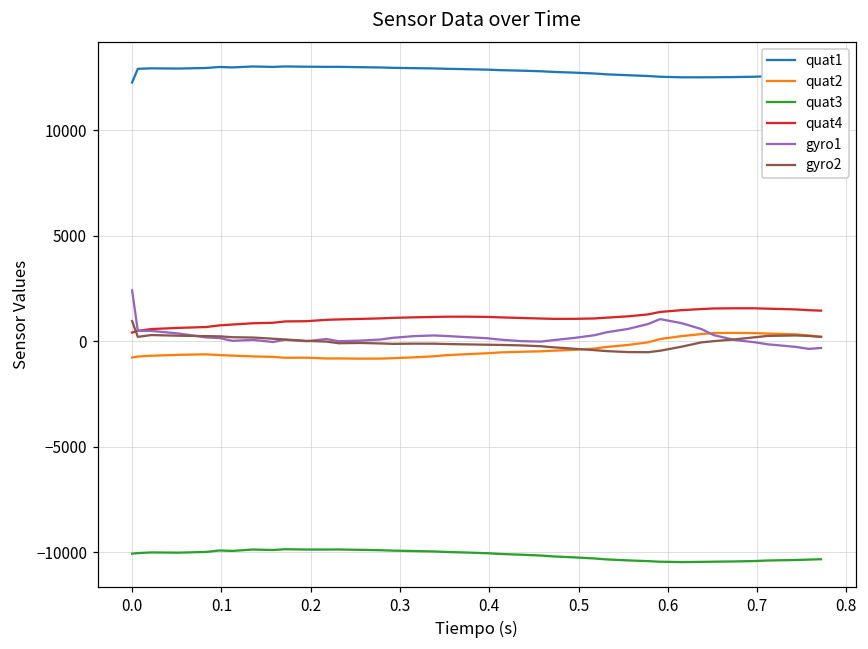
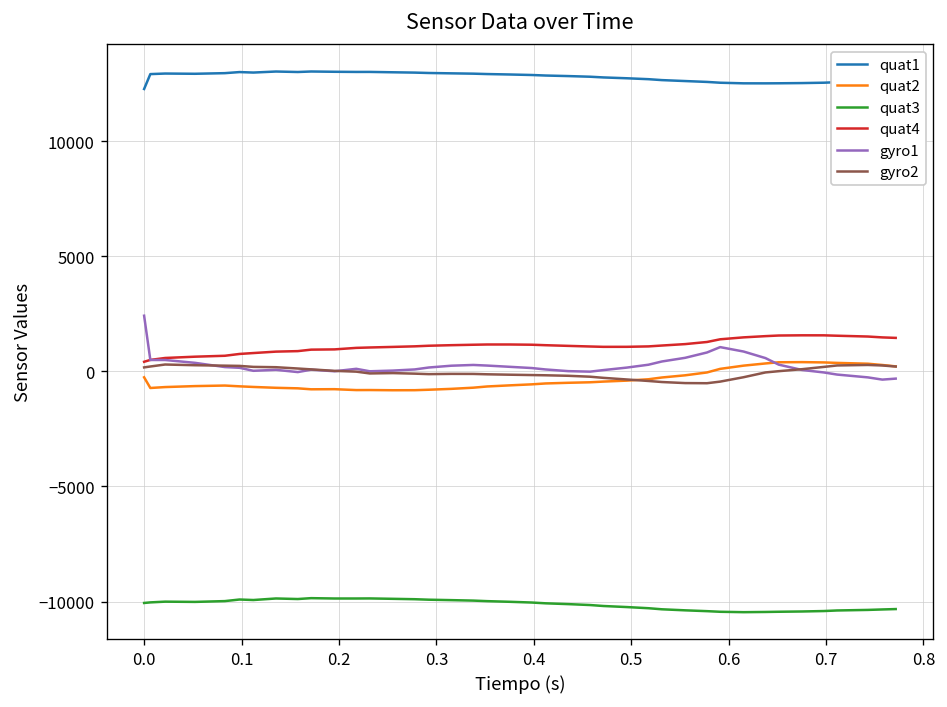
quat2, 0.0: -800 -> -300
gyro2, 0.0: 1000 -> 200
